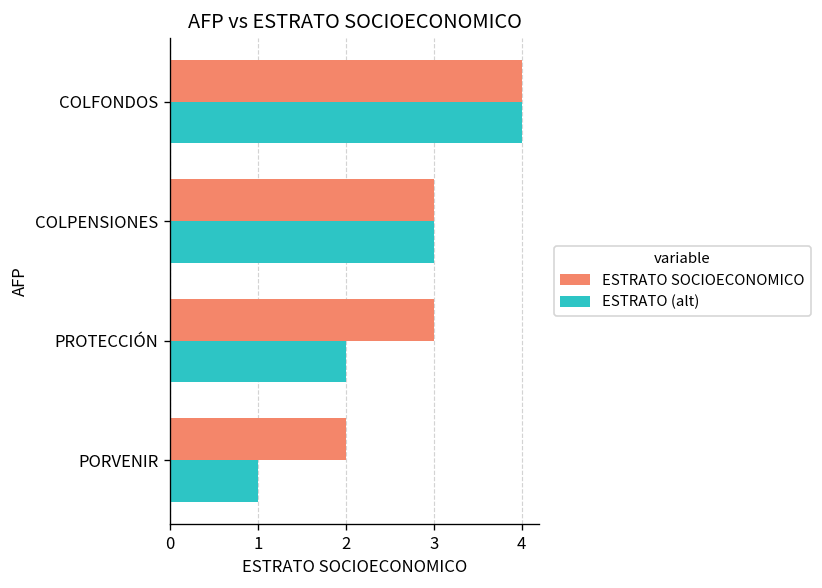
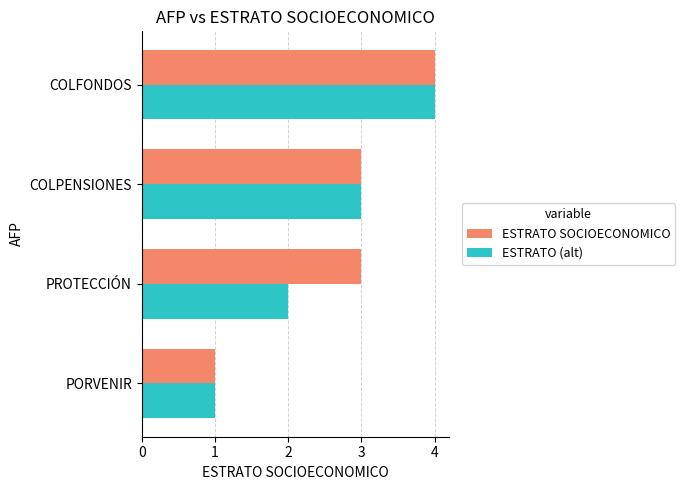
ESTRATO SOCIOECONOMICO, PORVENIR: 2 -> 1
